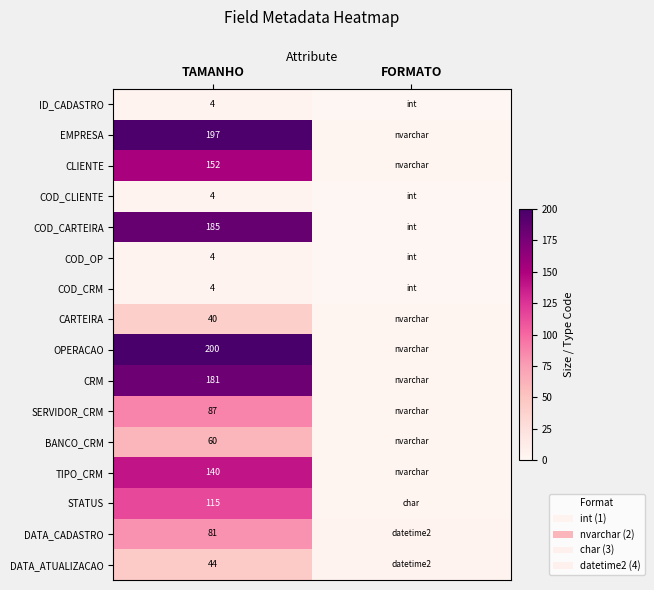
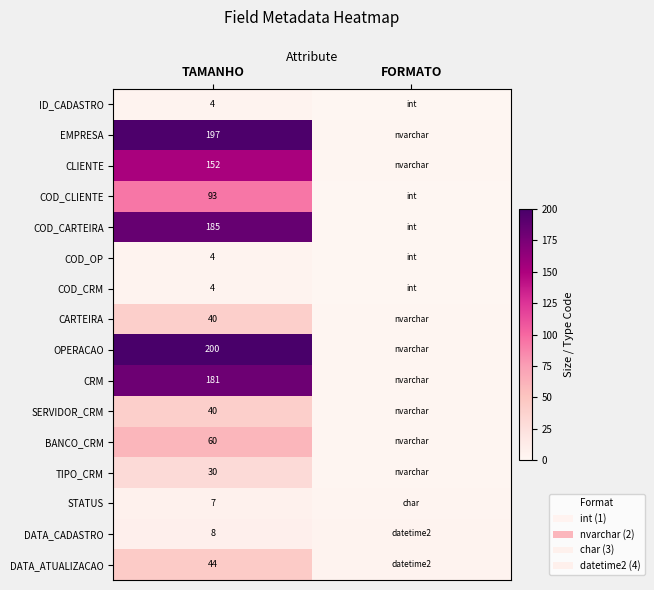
COD_CLIENTE, TAMANHO: 4 -> 93
SERVIDOR_CRM, TAMANHO: 87 -> 40
TIPO_CRM, TAMANHO: 140 -> 30
STATUS, TAMANHO: 115 -> 7
DATA_CADASTRO, TAMANHO: 81 -> 8
